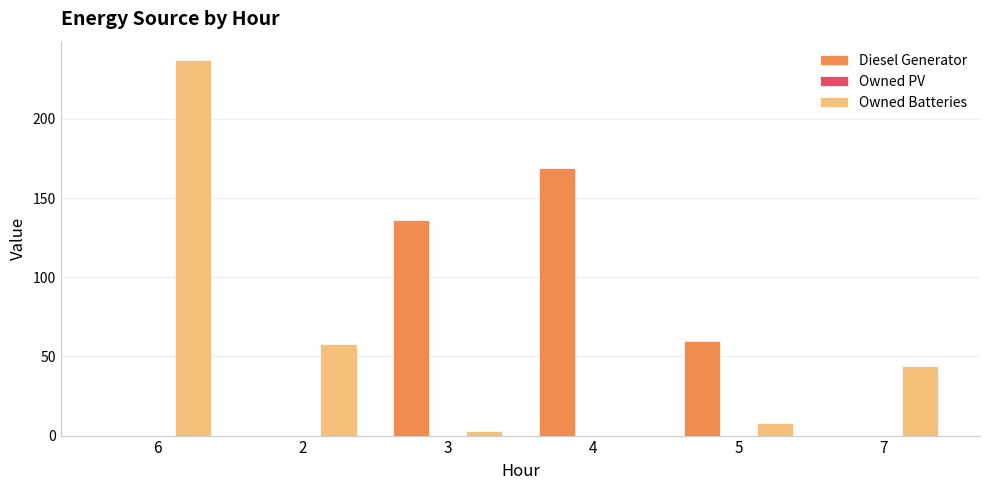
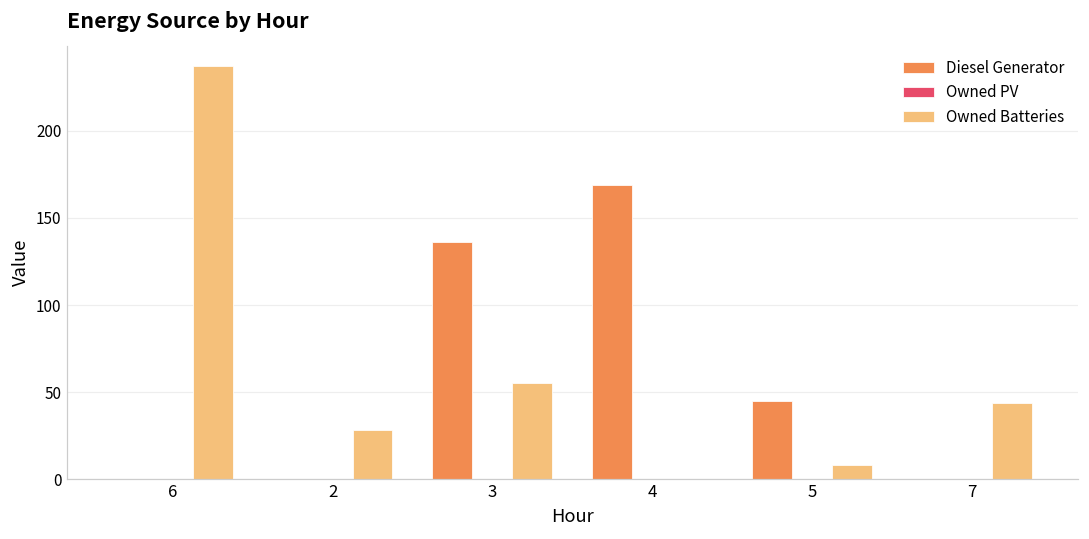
Owned Batteries, 2: 58 -> 28
Owned Batteries, 3: 3 -> 55
Diesel Generator, 5: 60 -> 45
